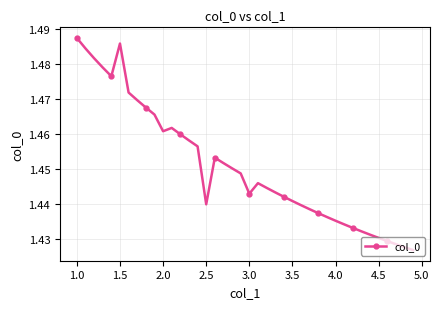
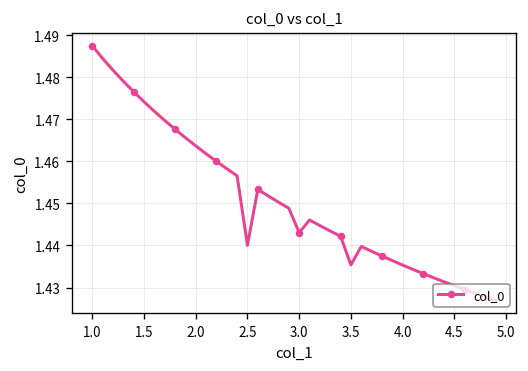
1.5: 1.486 -> 1.474
2.0: 1.461 -> 1.464
3.5: 1.441 -> 1.435
